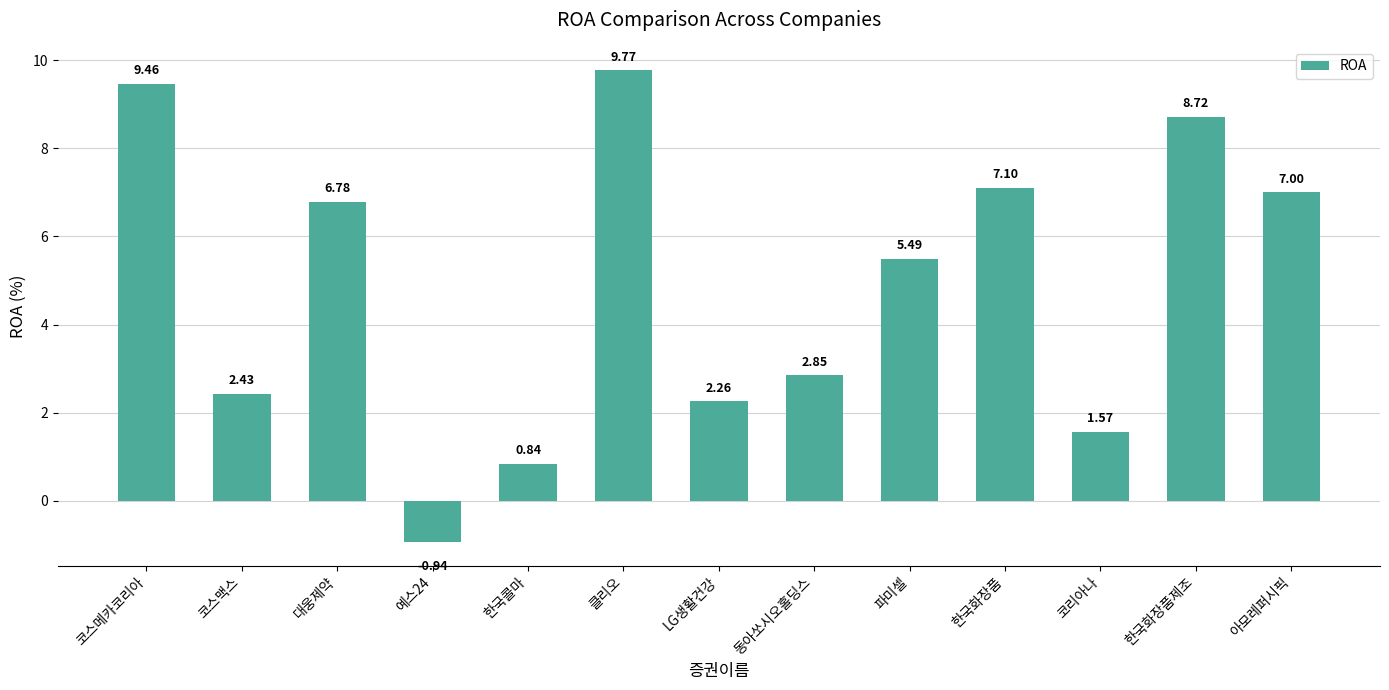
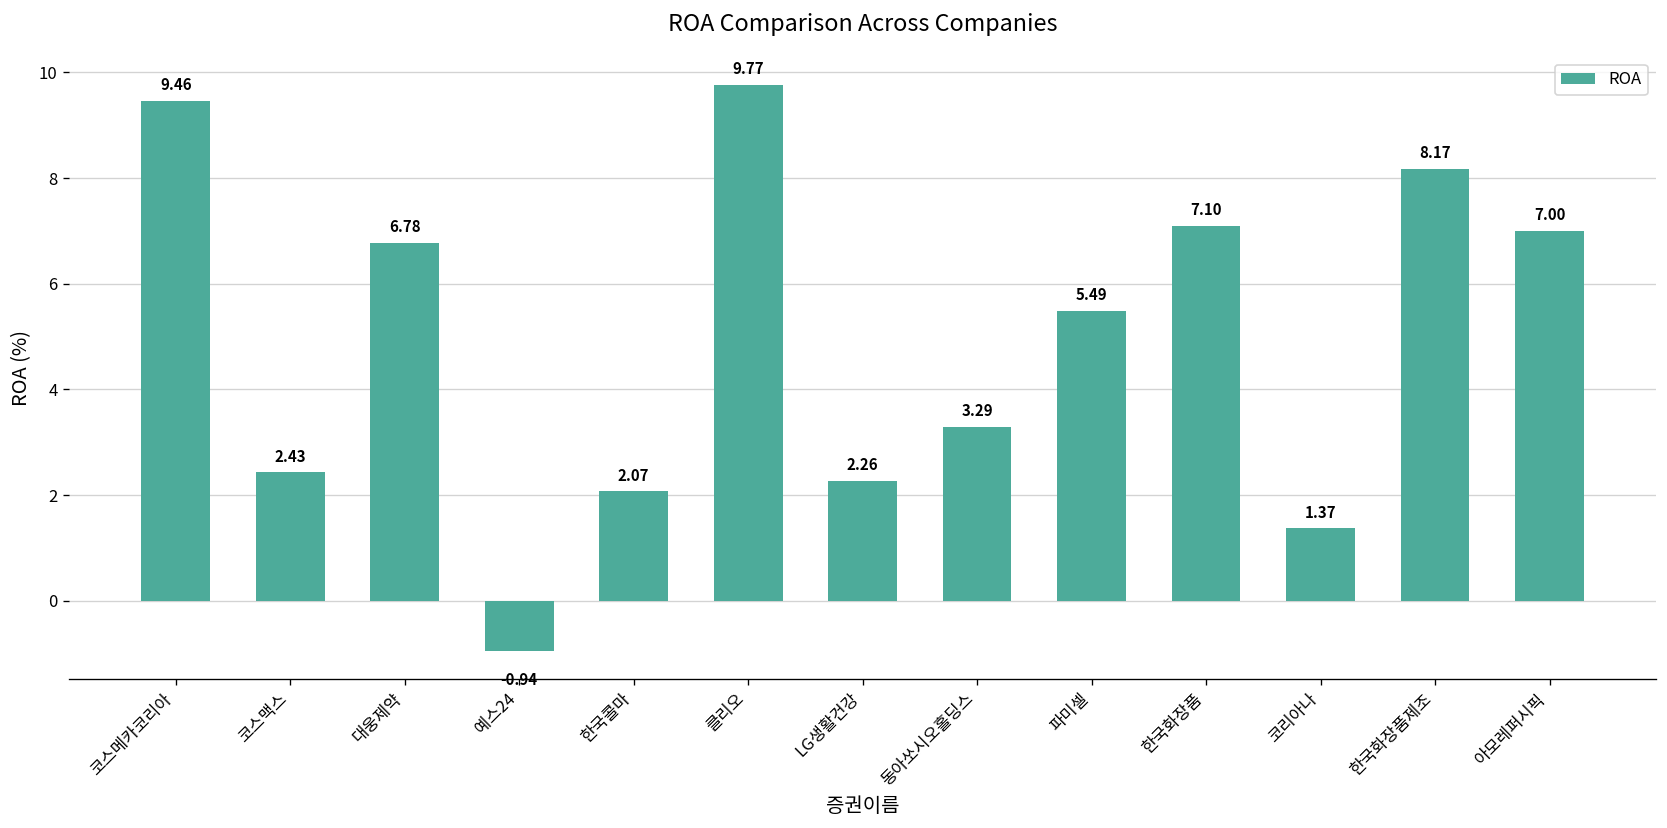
한국콜마: 0.84 -> 2.07
동아쏘시오홀딩스: 2.85 -> 3.29
코리아나: 1.57 -> 1.37
한국화장품제조: 8.72 -> 8.17
